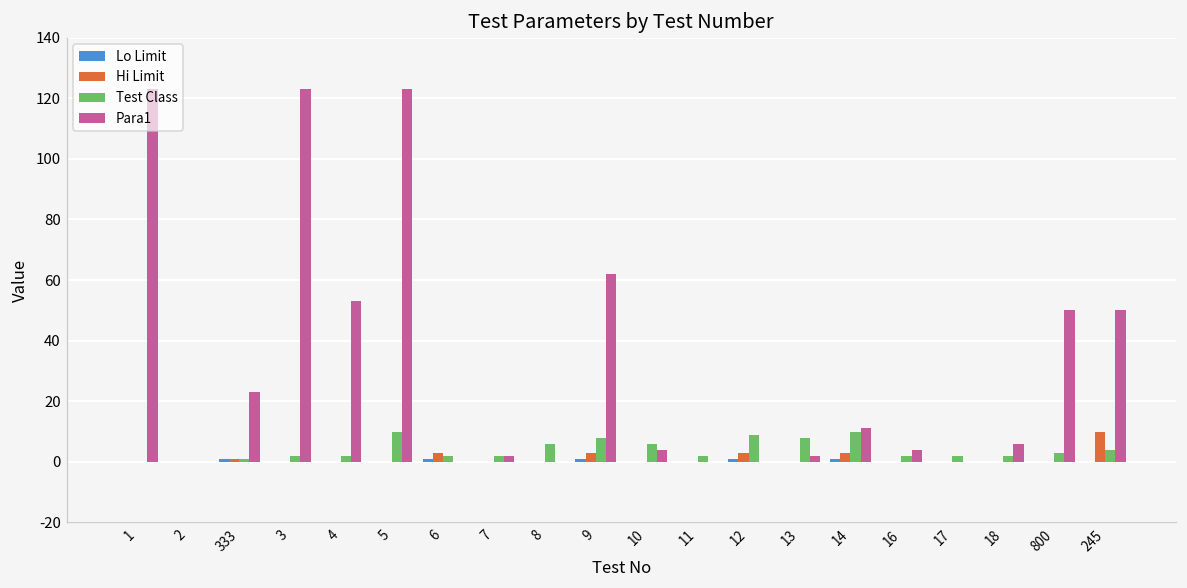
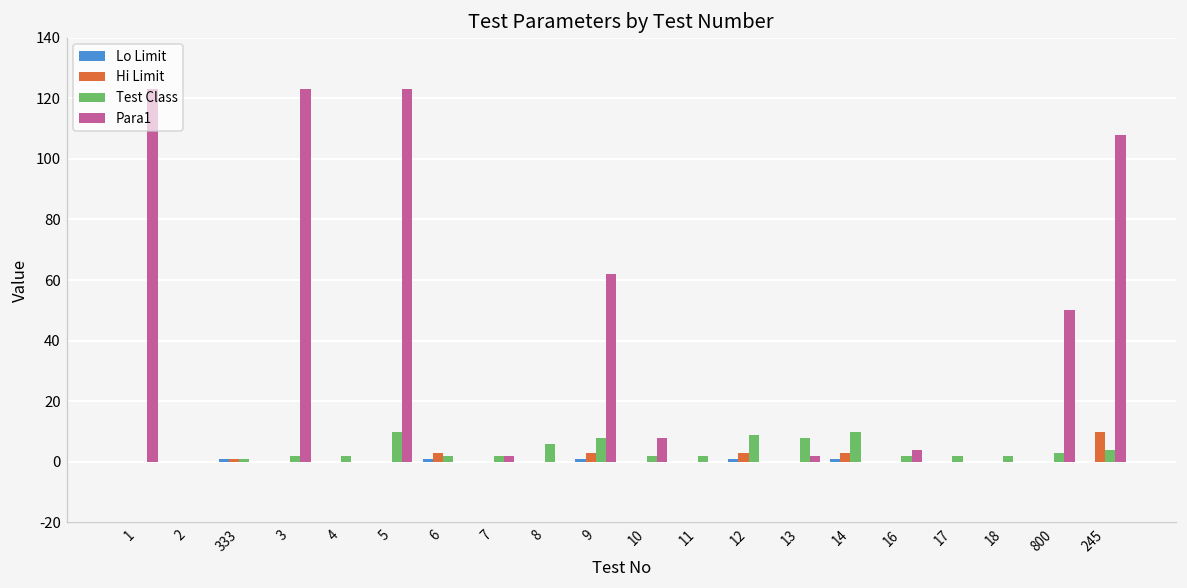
Para1, 333: 23 -> 0
Para1, 4: 53 -> 0
Test Class, 10: 6 -> 2
Para1, 10: 4 -> 8
Para1, 14: 11 -> 0
Para1, 18: 6 -> 0
Para1, 245: 50 -> 108
